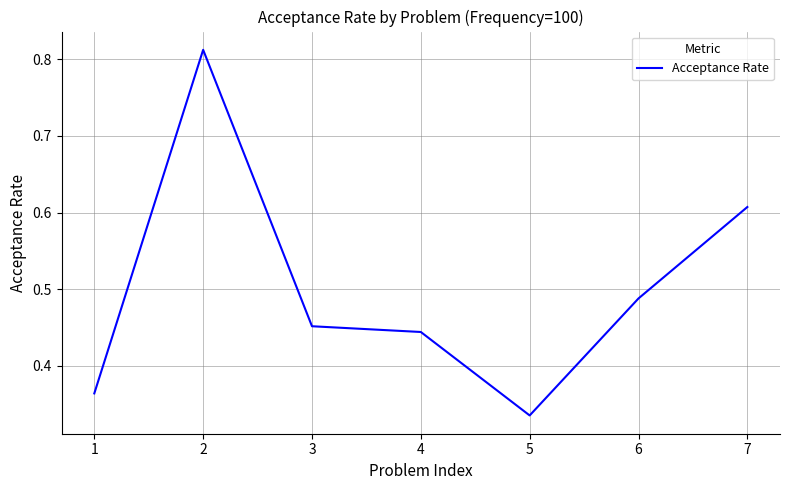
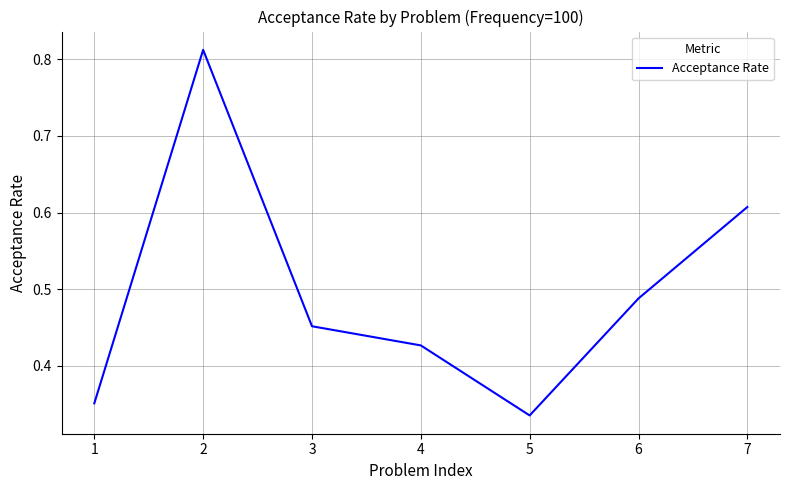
1: 0.36 -> 0.35
4: 0.44 -> 0.43
